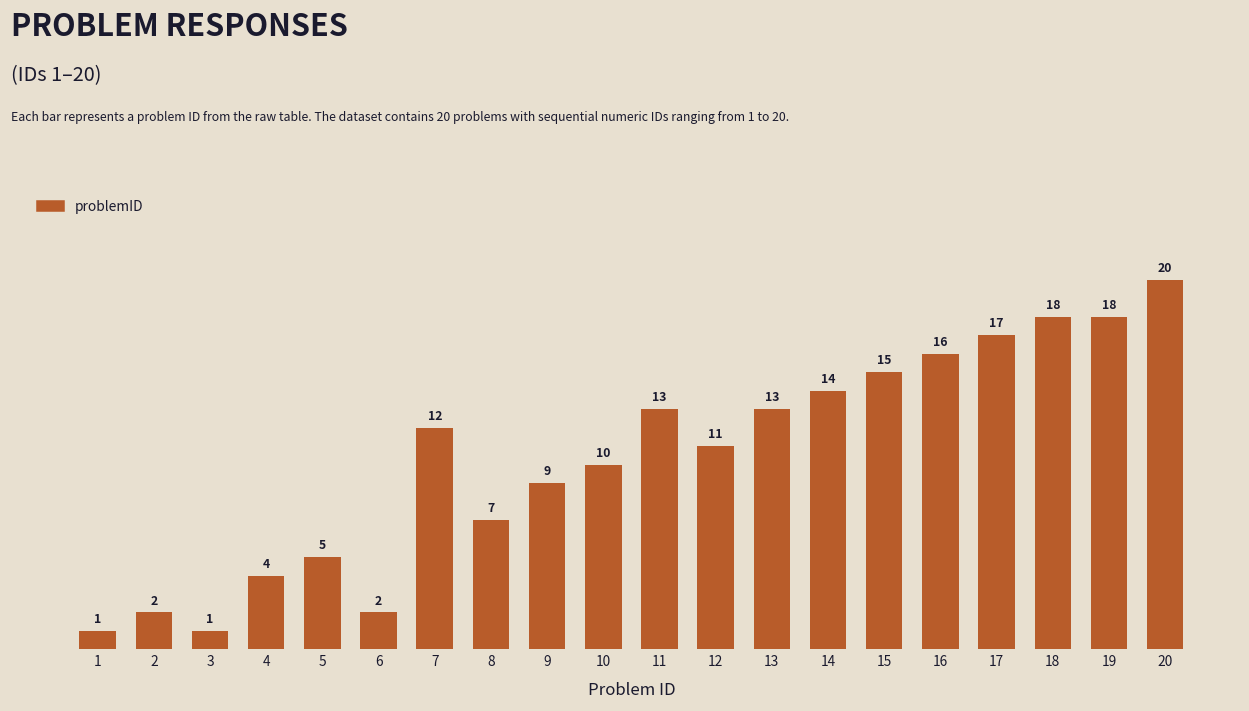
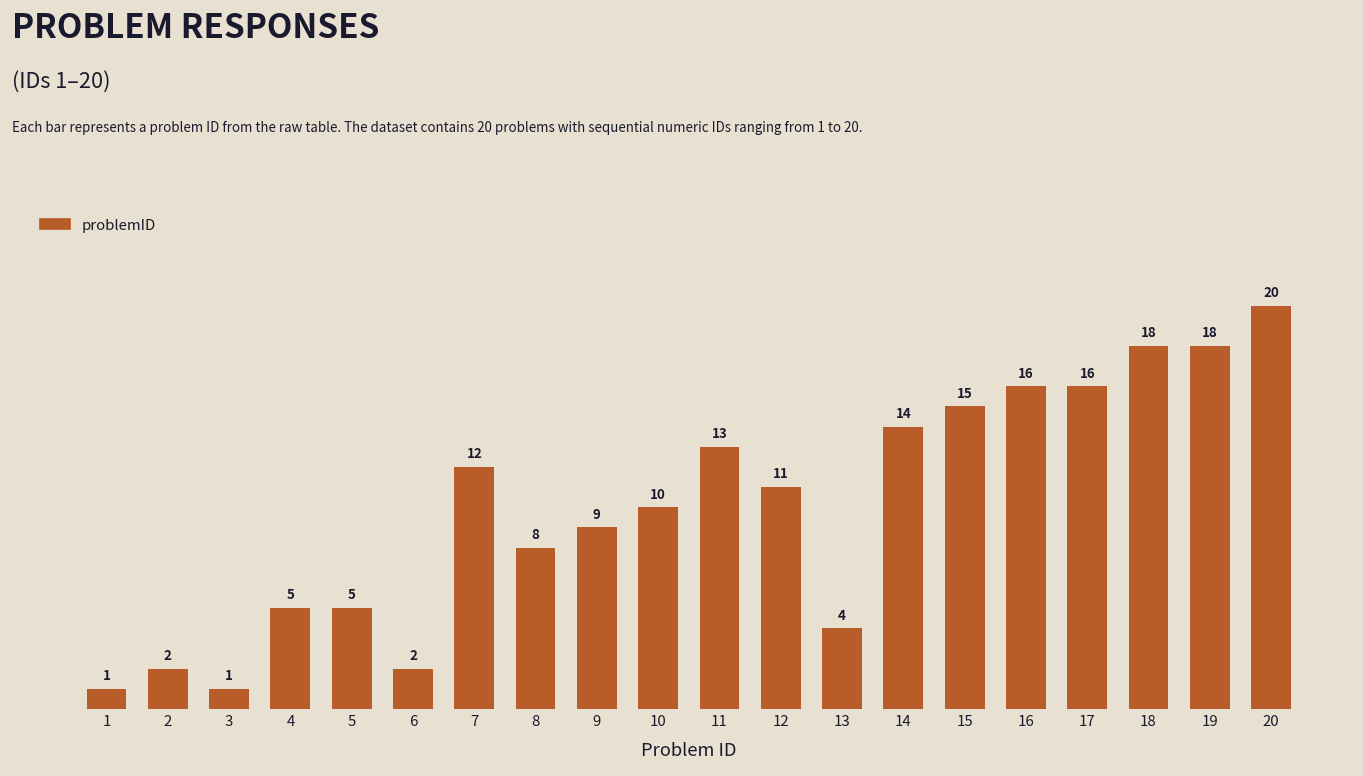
4: 4 -> 5
8: 7 -> 8
13: 13 -> 4
17: 17 -> 16
